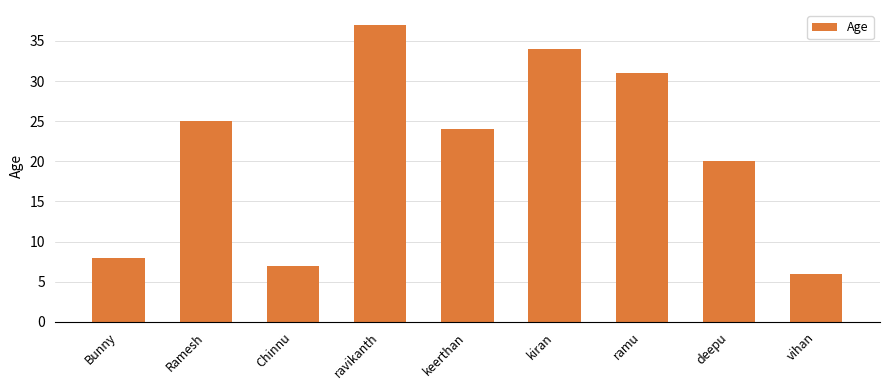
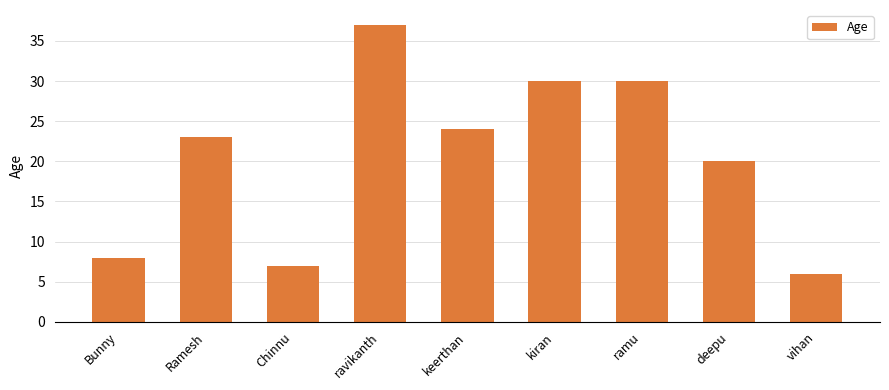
Ramesh: 25 -> 23
kiran: 34 -> 30
ramu: 31 -> 30
